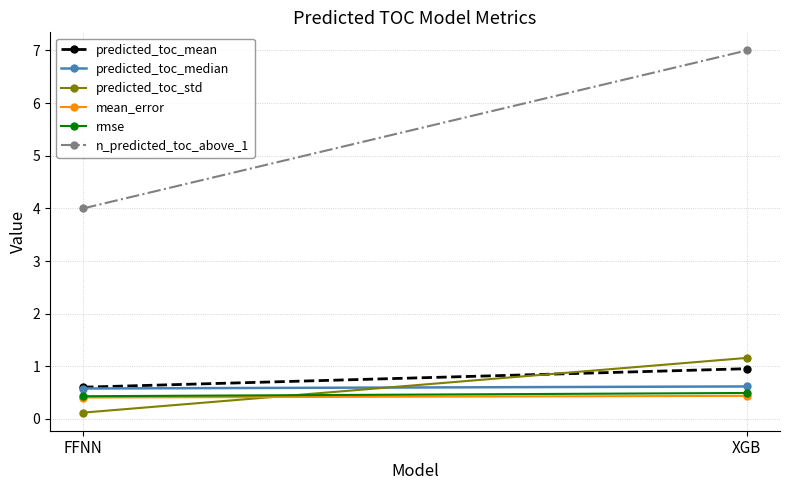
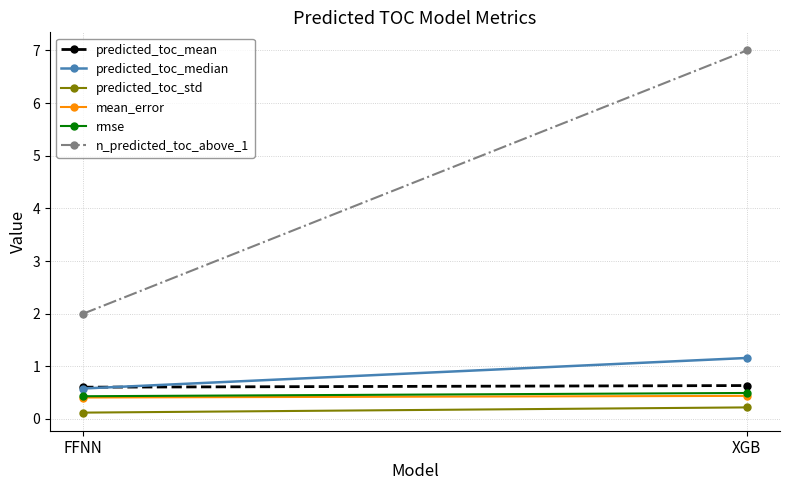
n_predicted_toc_above_1, FFNN: 4 -> 2
predicted_toc_mean, XGB: 1.0 -> 0.6
predicted_toc_median, XGB: 0.6 -> 1.2
predicted_toc_std, XGB: 1.2 -> 0.2
